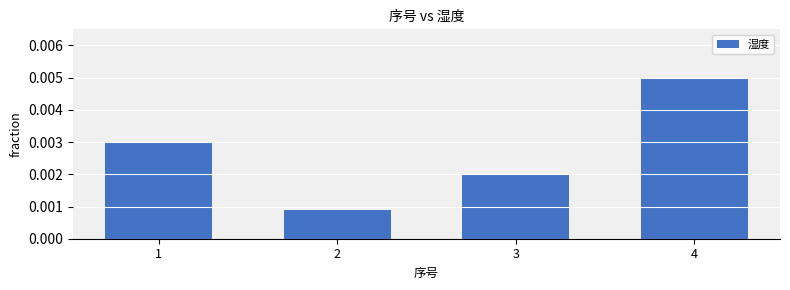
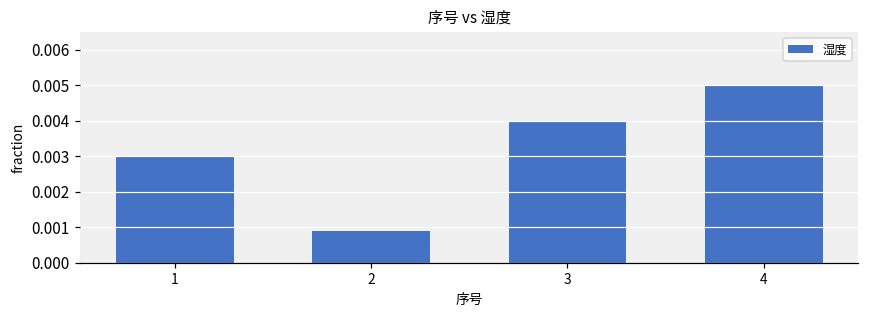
3: 0.002 -> 0.004
